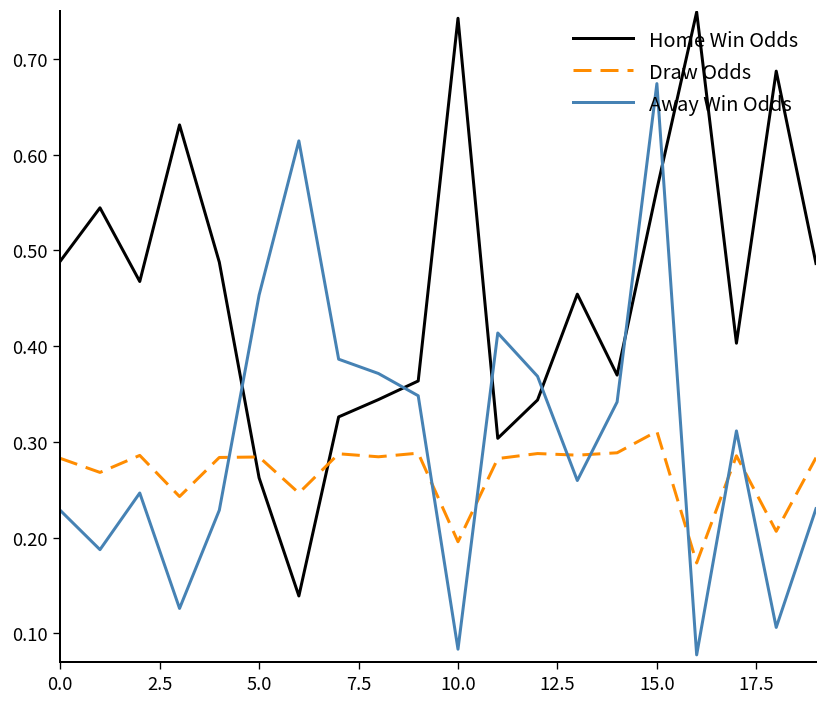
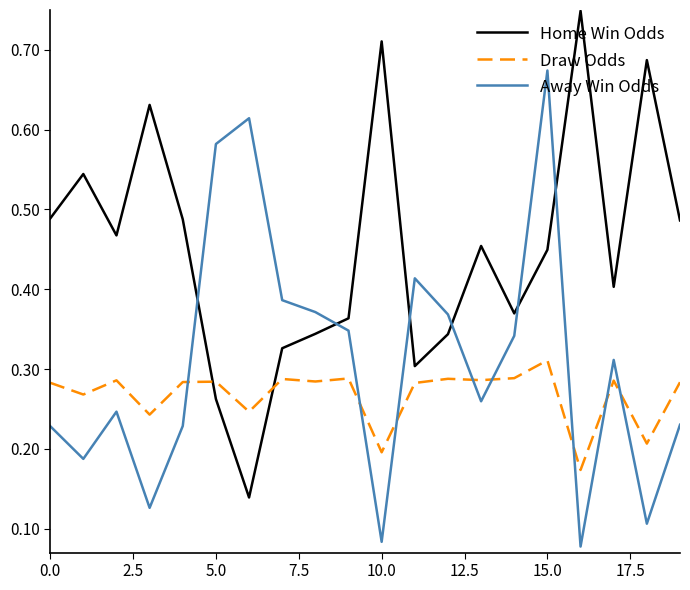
Away Win Odds, 5.0: 0.45 -> 0.58
Home Win Odds, 10.0: 0.74 -> 0.71
Home Win Odds, 15.0: 0.56 -> 0.45
